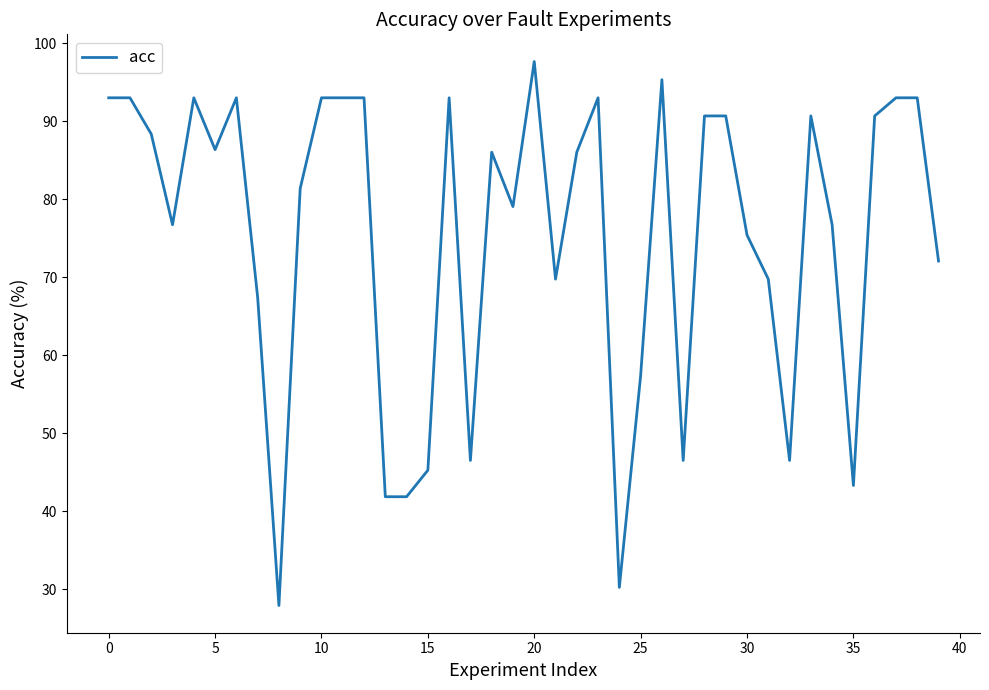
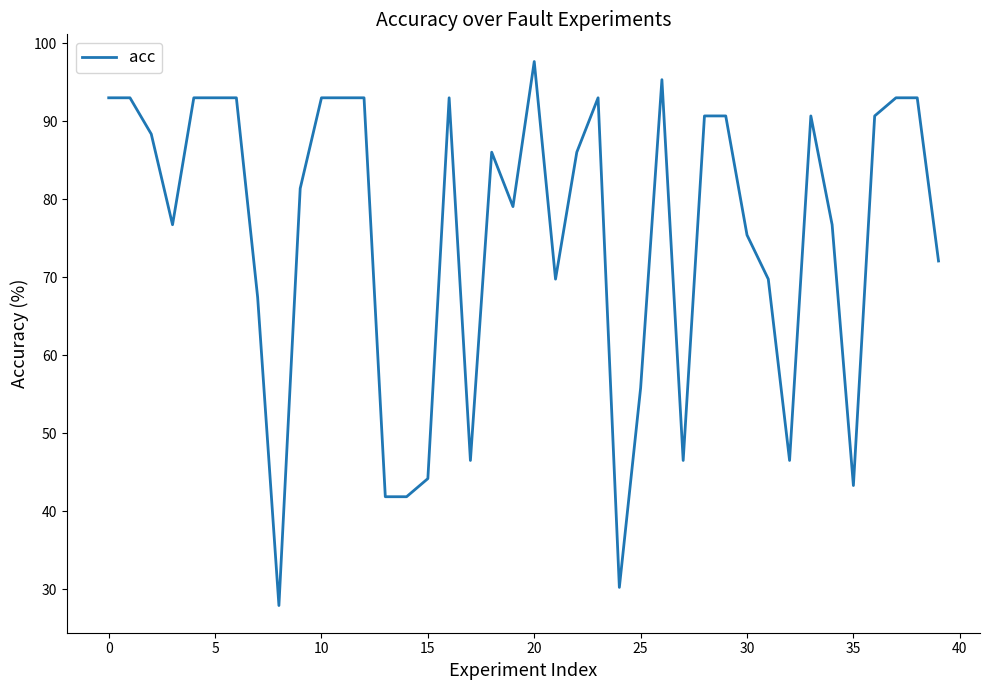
5: 86 -> 93
15: 45 -> 44
25: 57 -> 56
